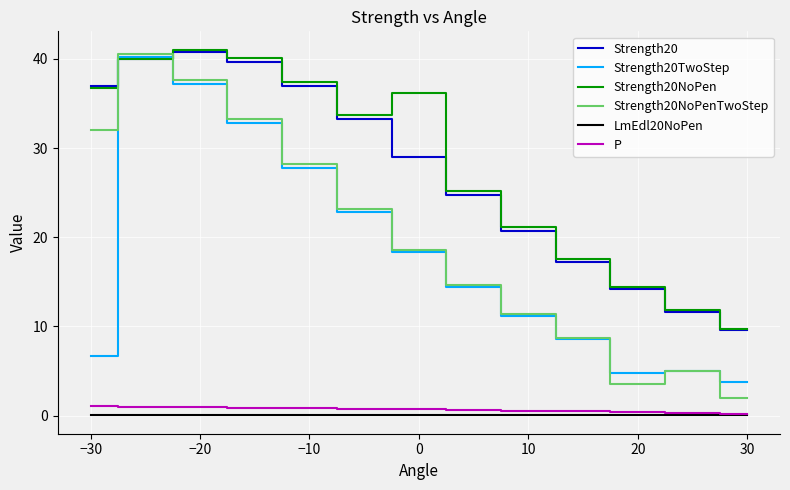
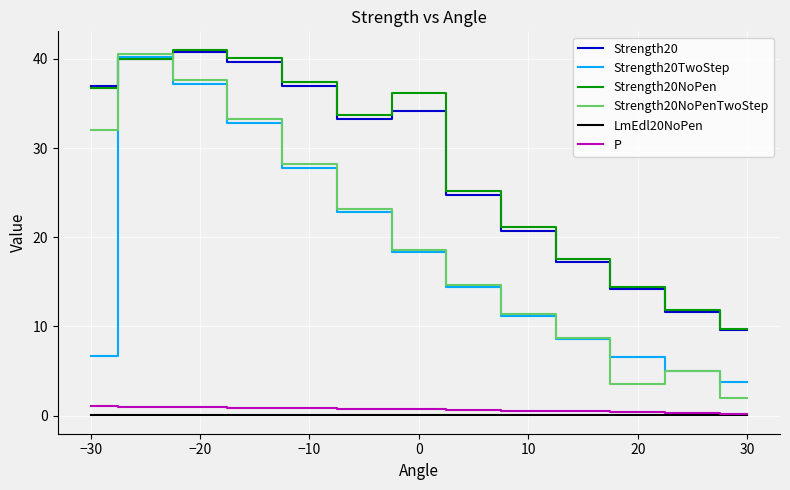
Strength20, 0: 29 -> 34
Strength20TwoStep, 20: 5 -> 7
